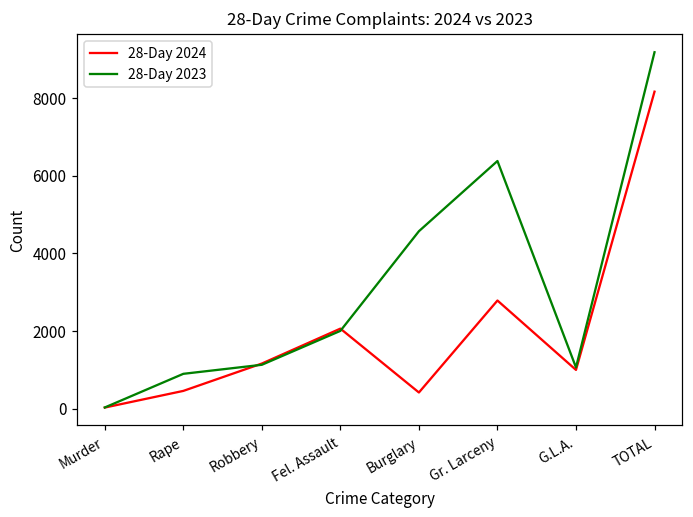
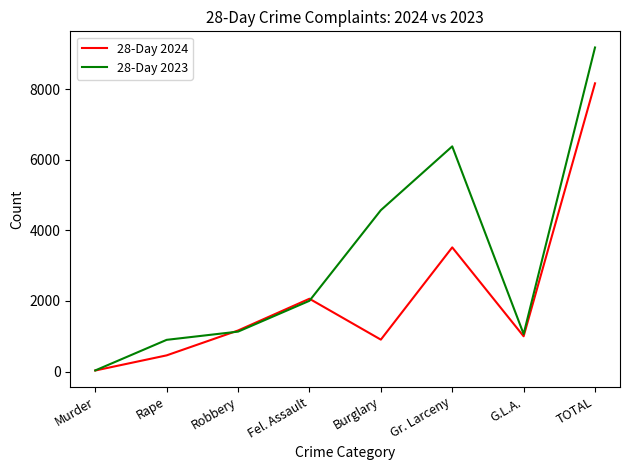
28-Day 2024, Burglary: 400 -> 900
28-Day 2024, Gr. Larceny: 2800 -> 3500
